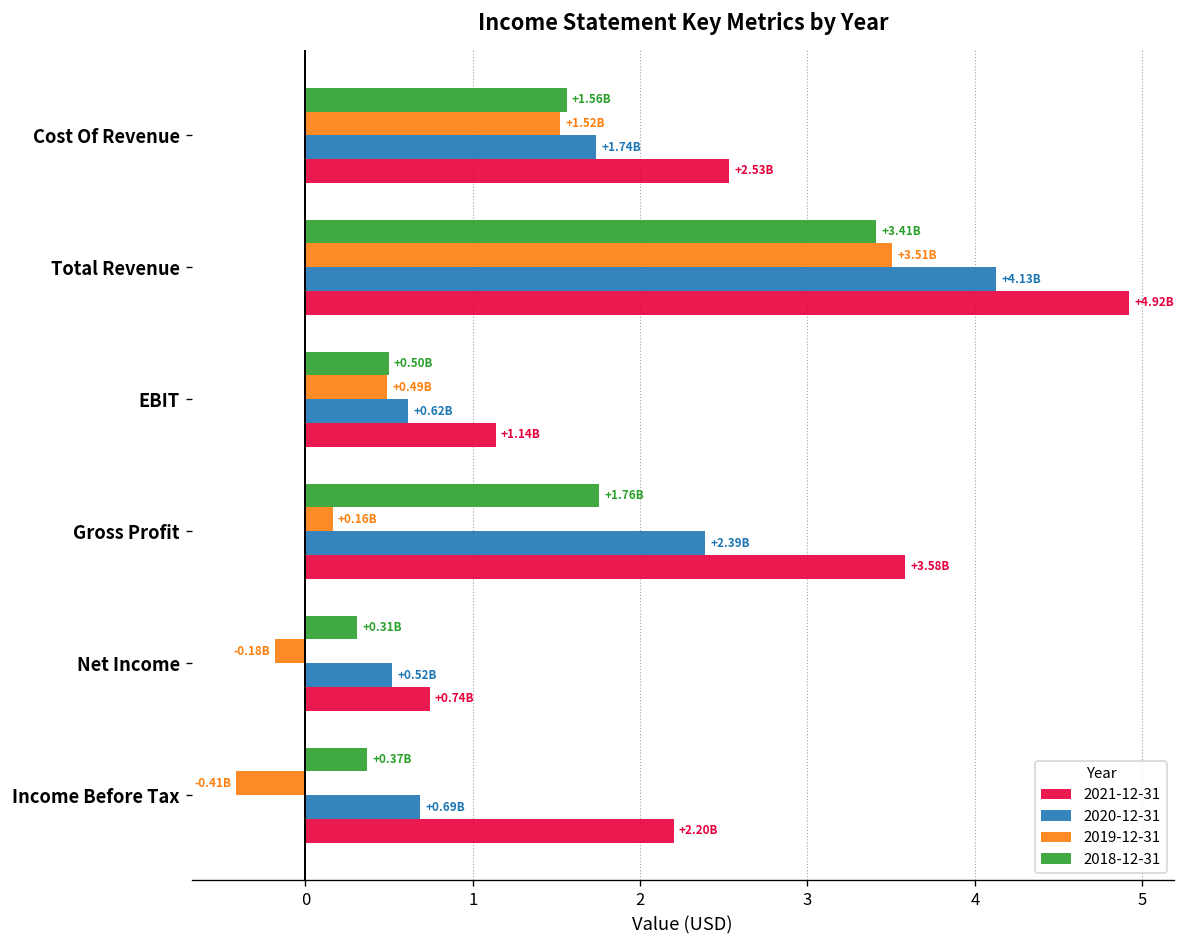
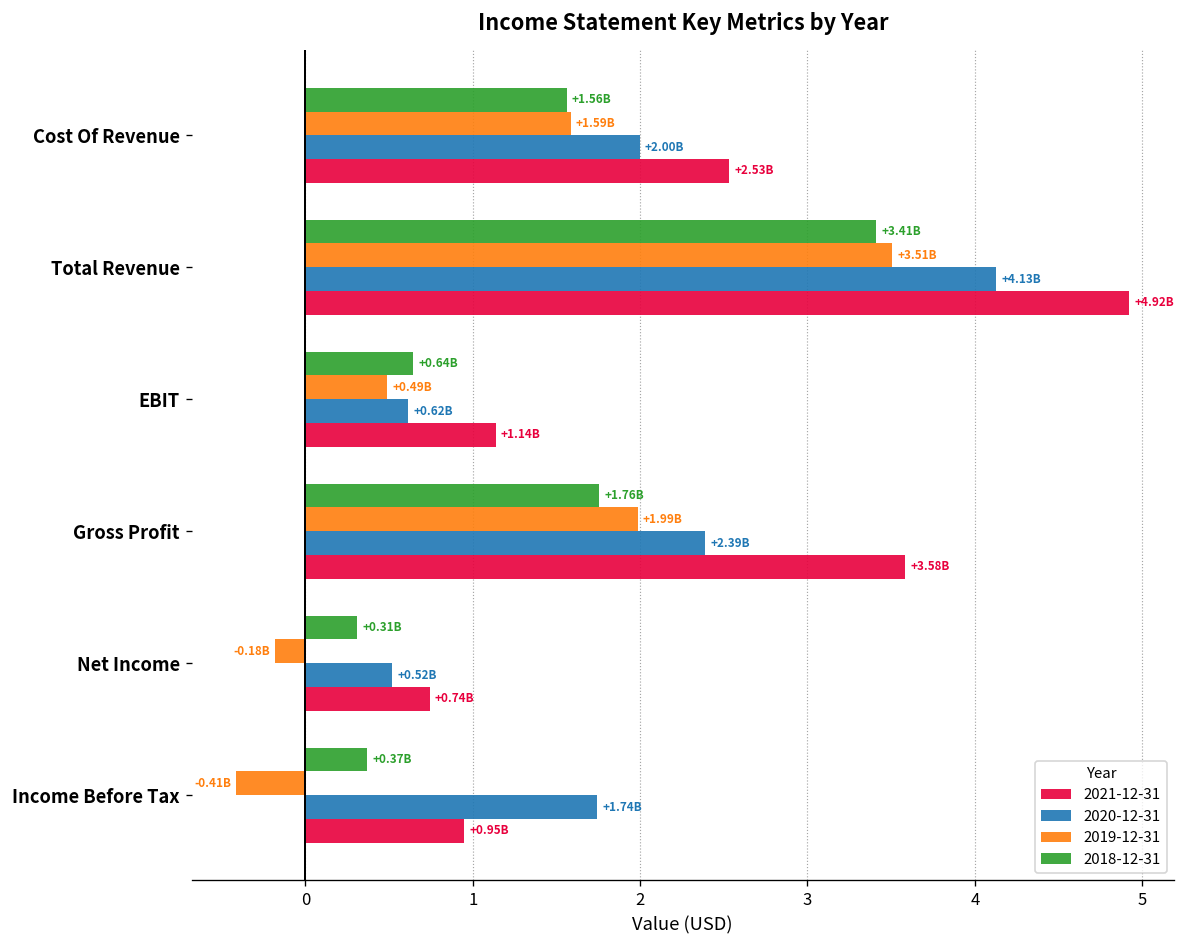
2019-12-31, Cost Of Revenue: +1.52B -> +1.59B
2020-12-31, Cost Of Revenue: +1.74B -> +2.00B
2018-12-31, EBIT: +0.50B -> +0.64B
2019-12-31, Gross Profit: +0.16B -> +1.99B
2020-12-31, Income Before Tax: +0.69B -> +1.74B
2021-12-31, Income Before Tax: +2.20B -> +0.95B
